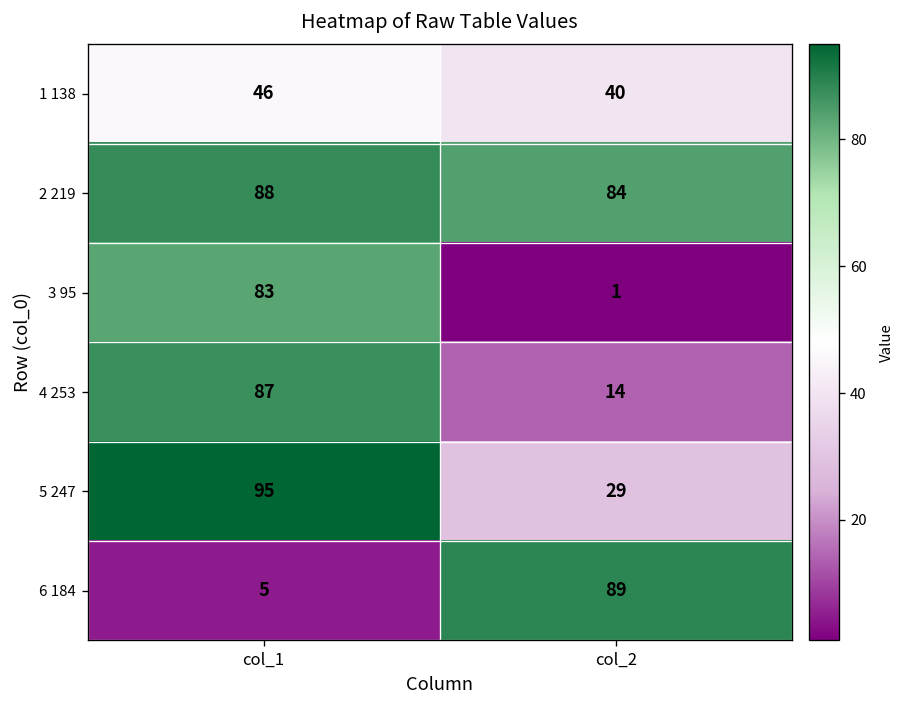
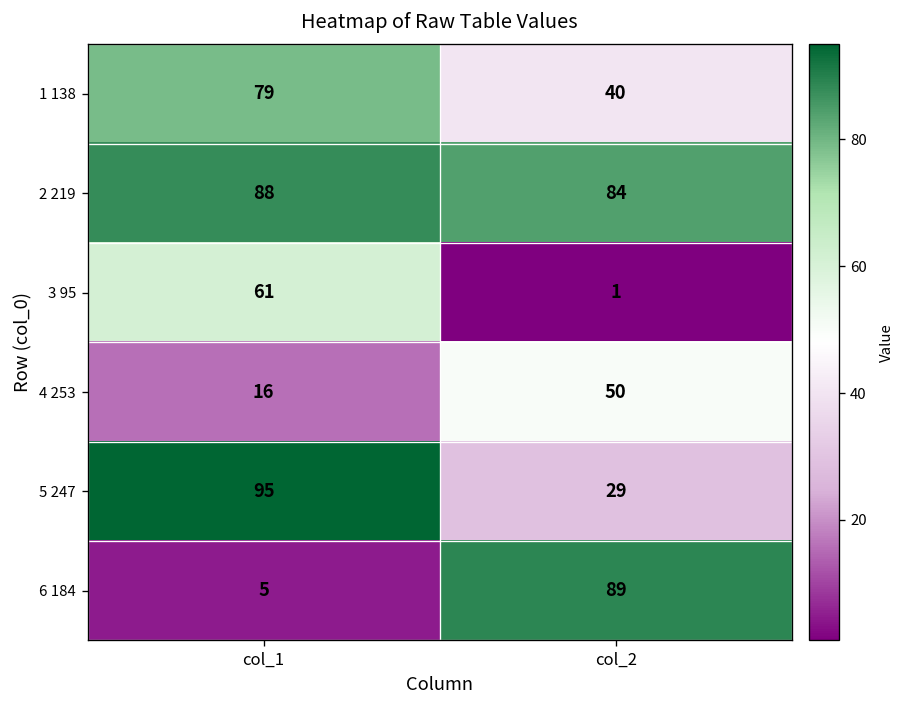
1 138, col_1: 46 -> 79
3 95, col_1: 83 -> 61
4 253, col_1: 87 -> 16
4 253, col_2: 14 -> 50
